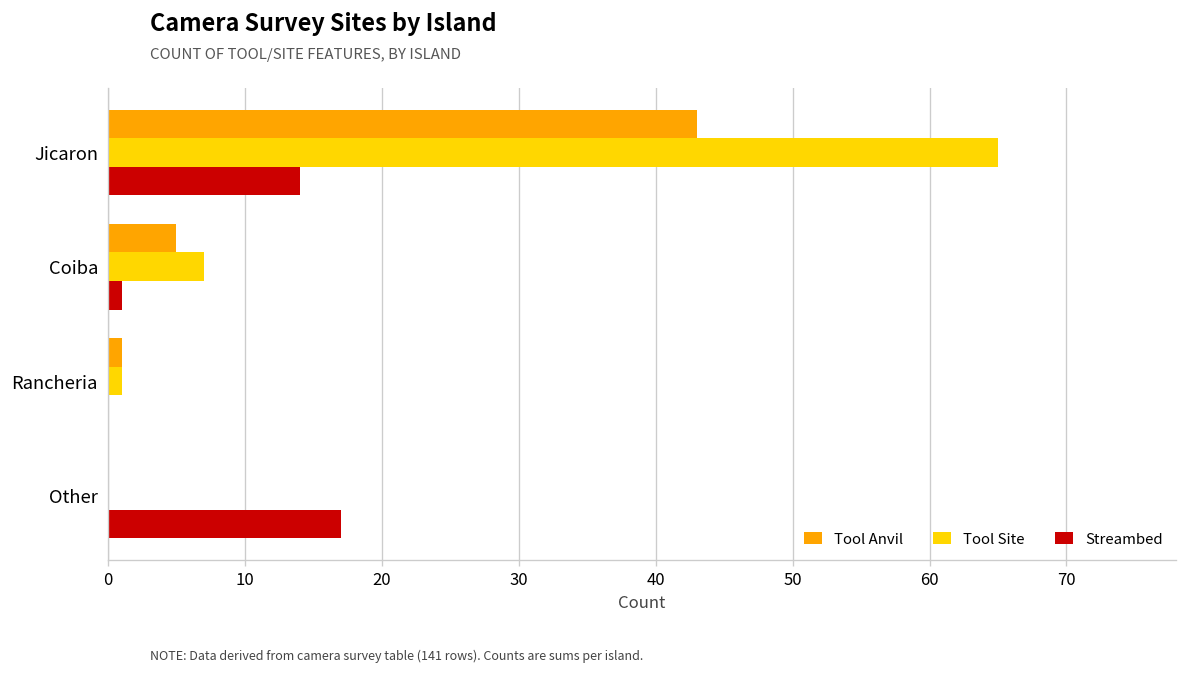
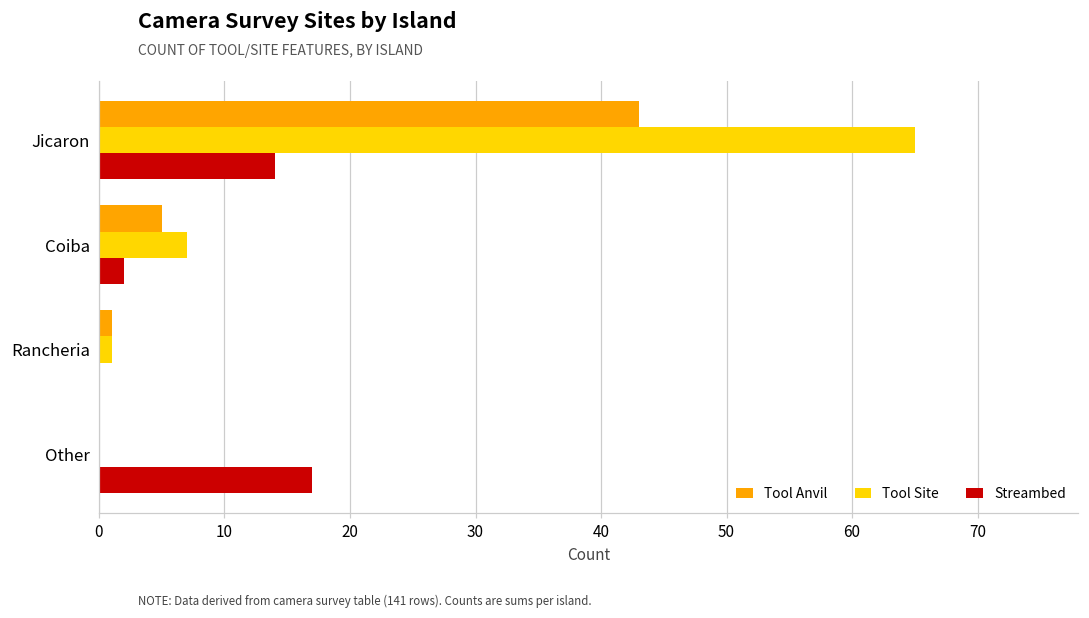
Streambed, Coiba: 1 -> 2
